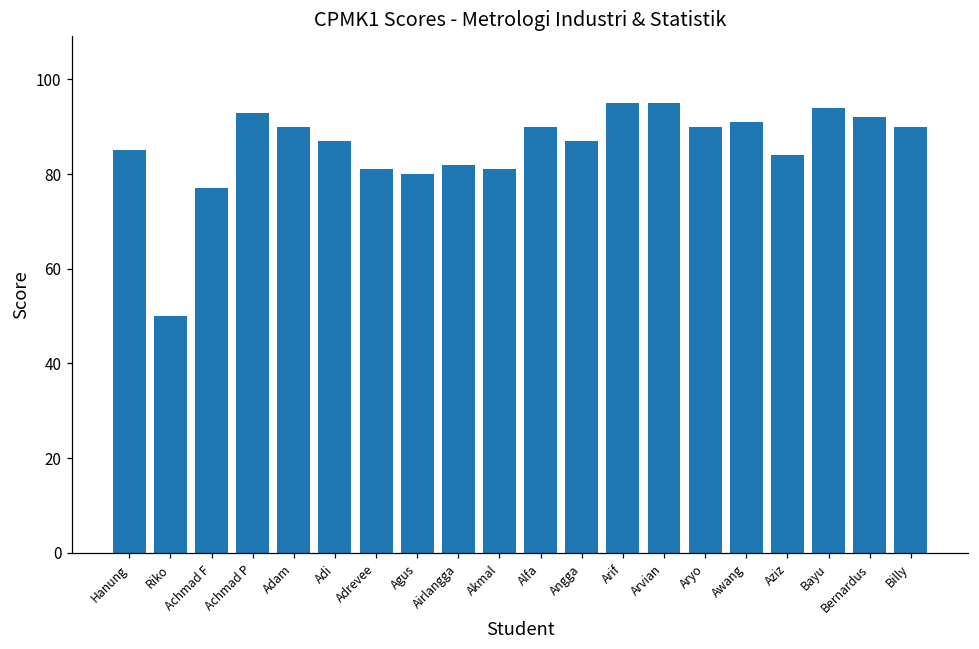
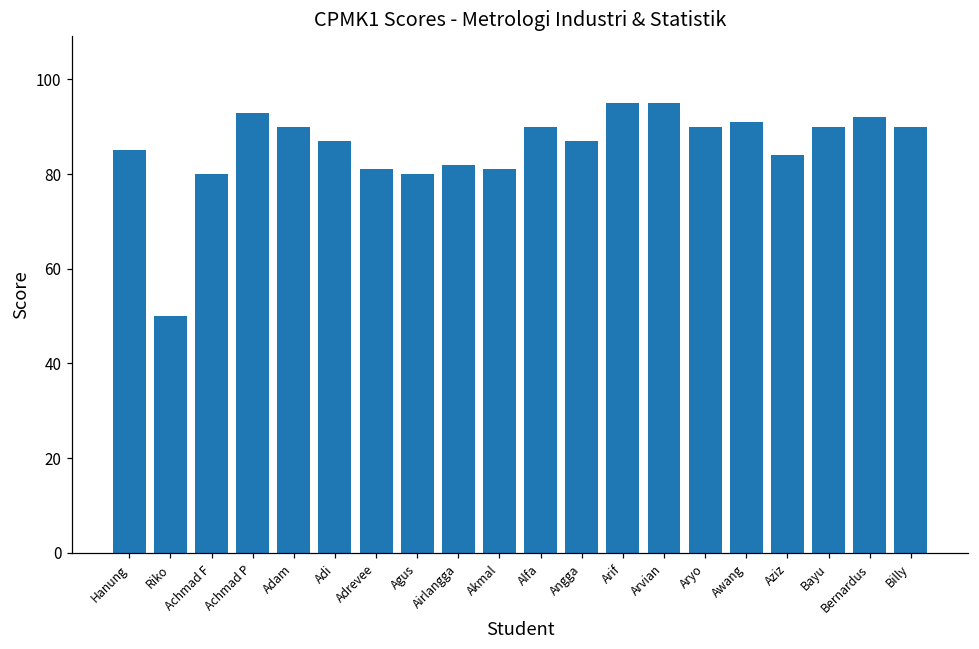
Achmad F: 77 -> 80
Bayu: 94 -> 90
